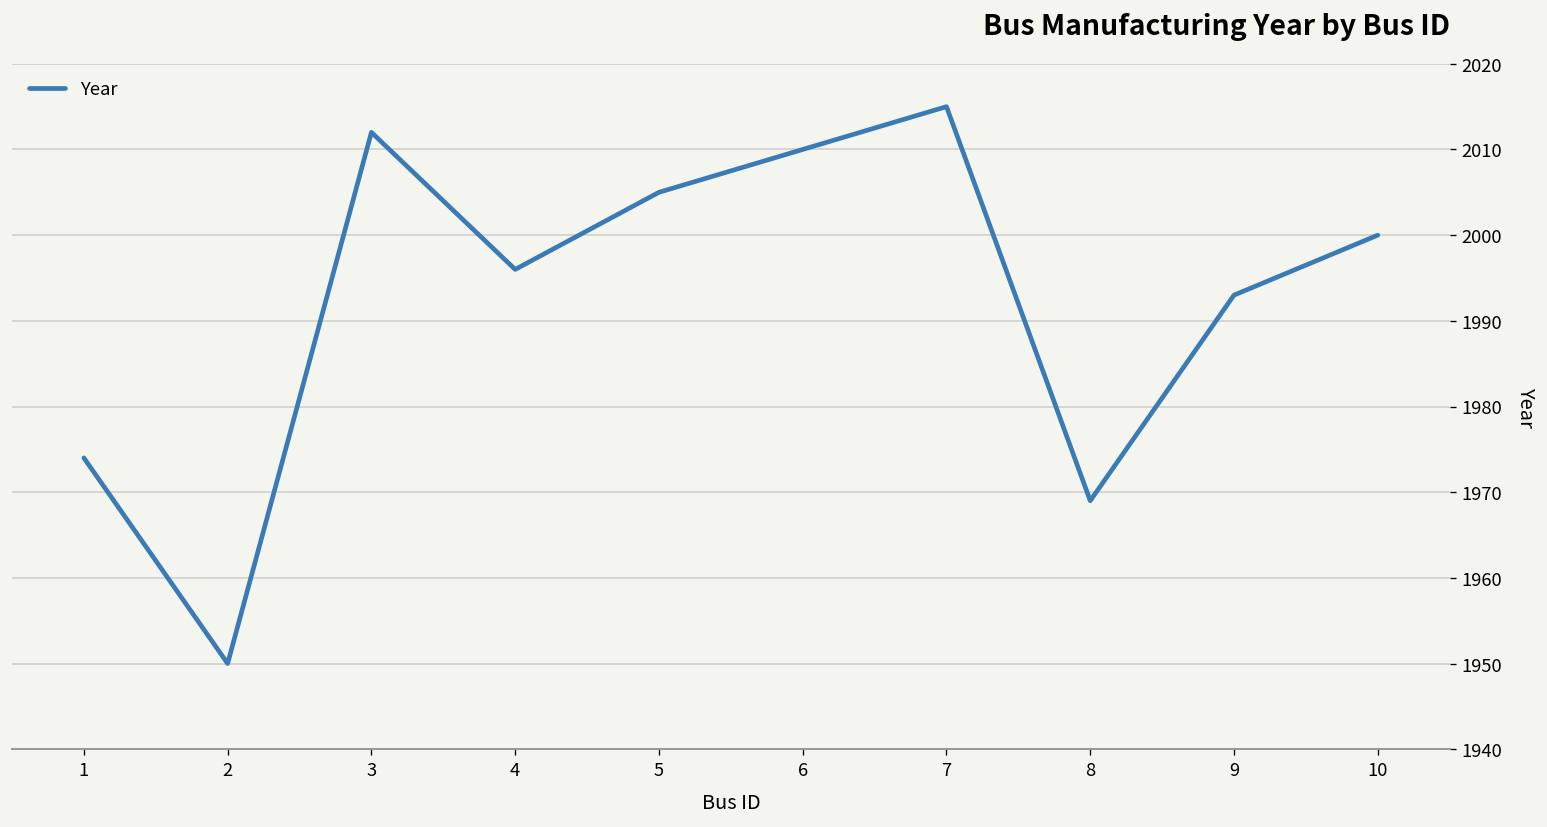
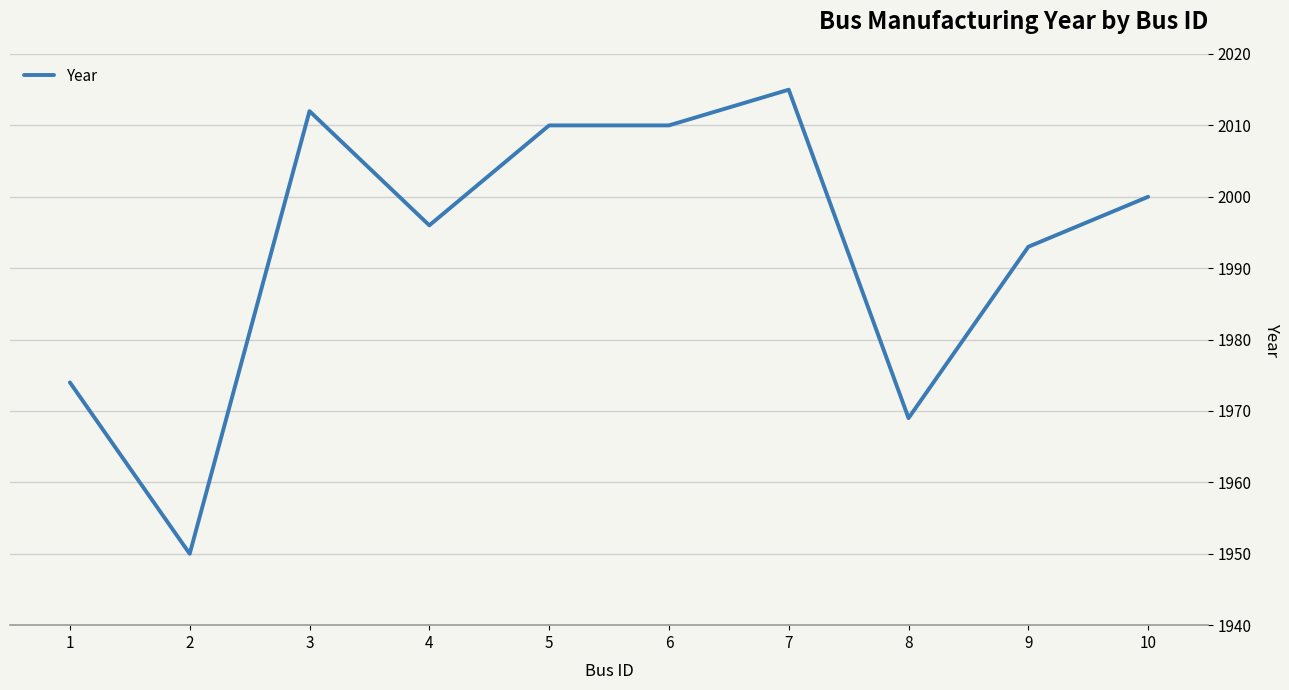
5: 2005 -> 2010
